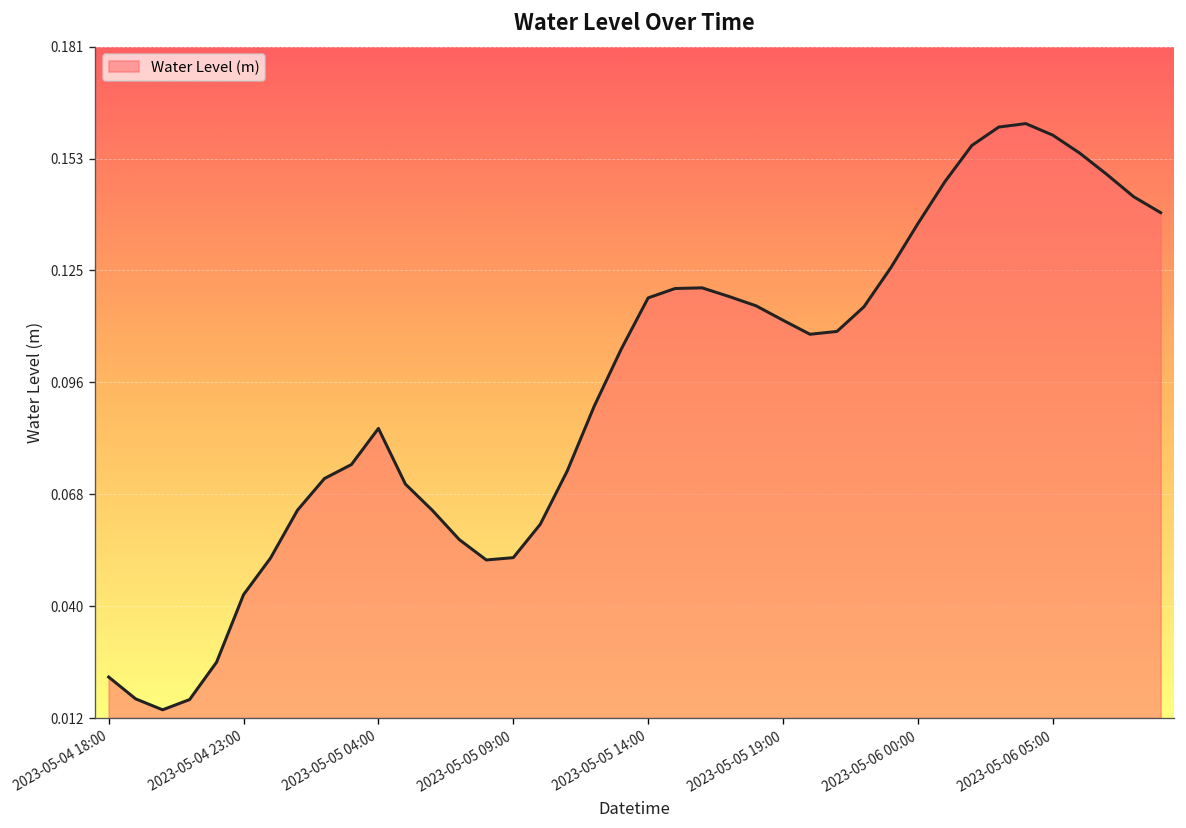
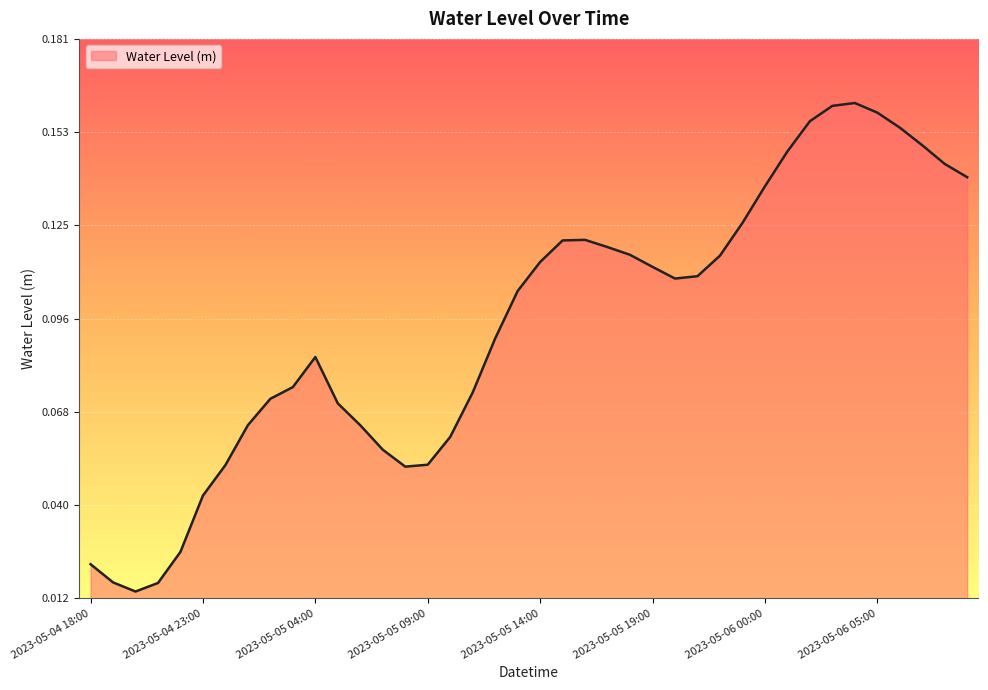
2023-05-05 14:00: 0.118 -> 0.114
